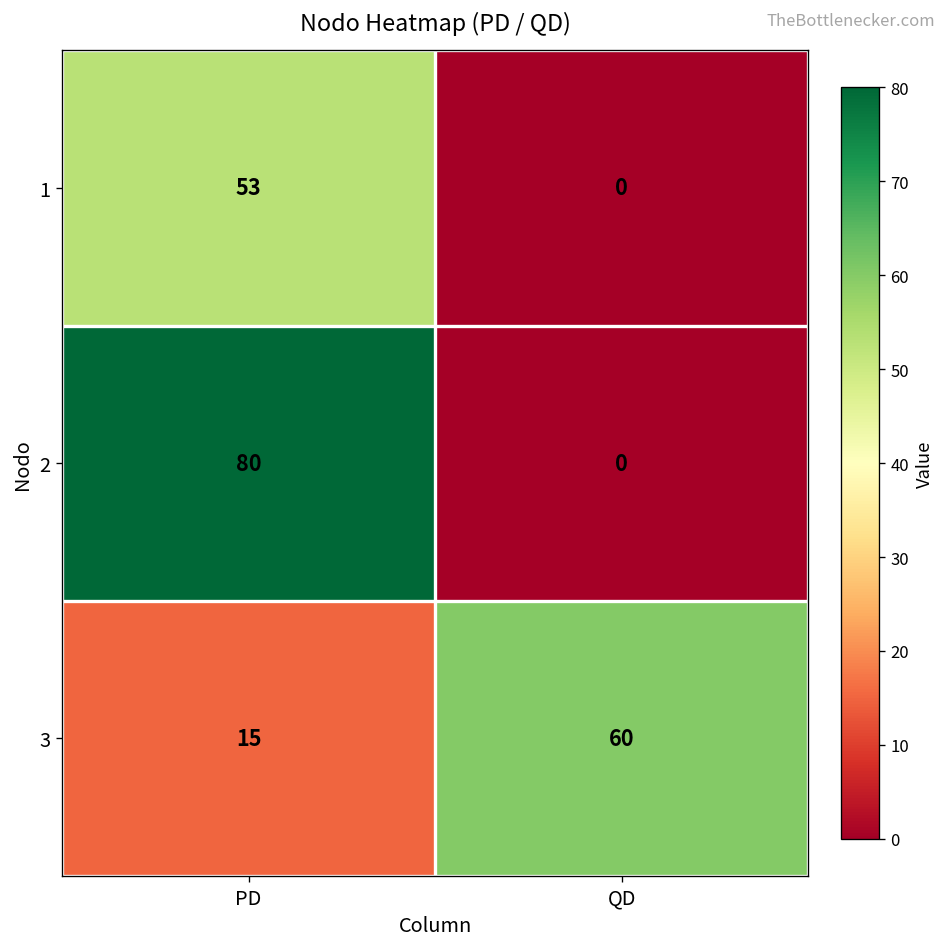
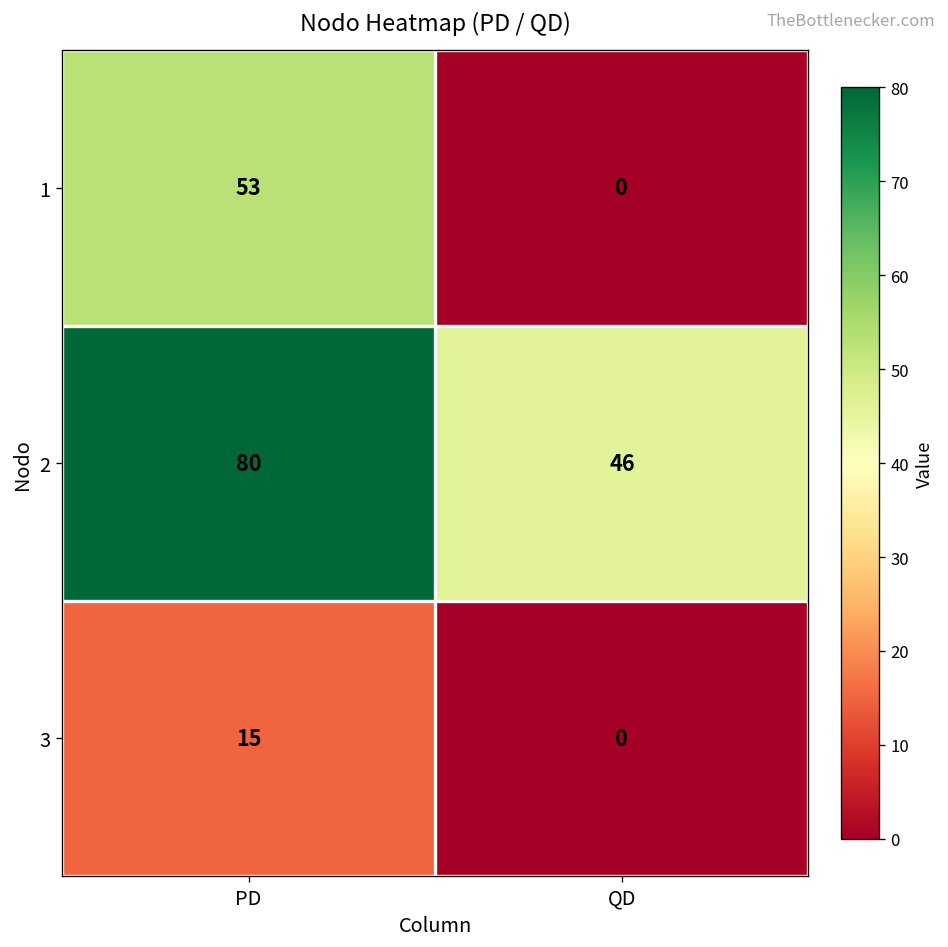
2, QD: 0 -> 46
3, QD: 60 -> 0
